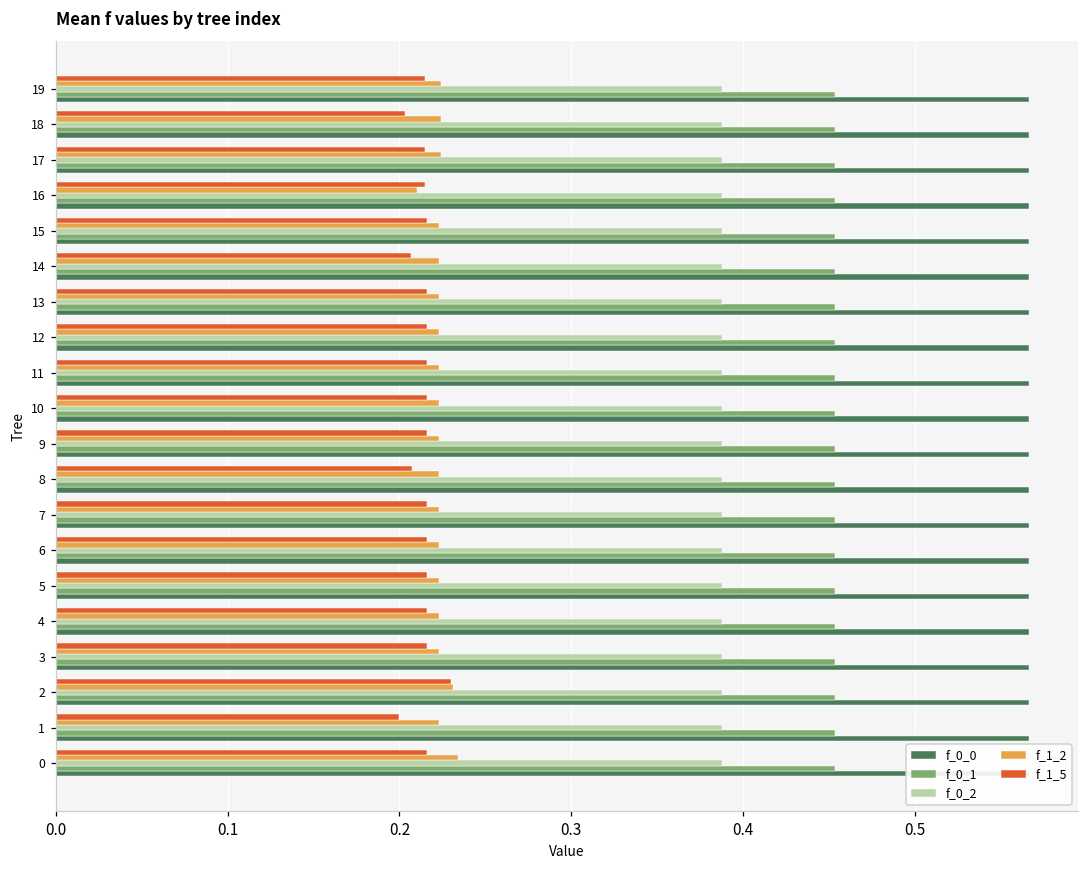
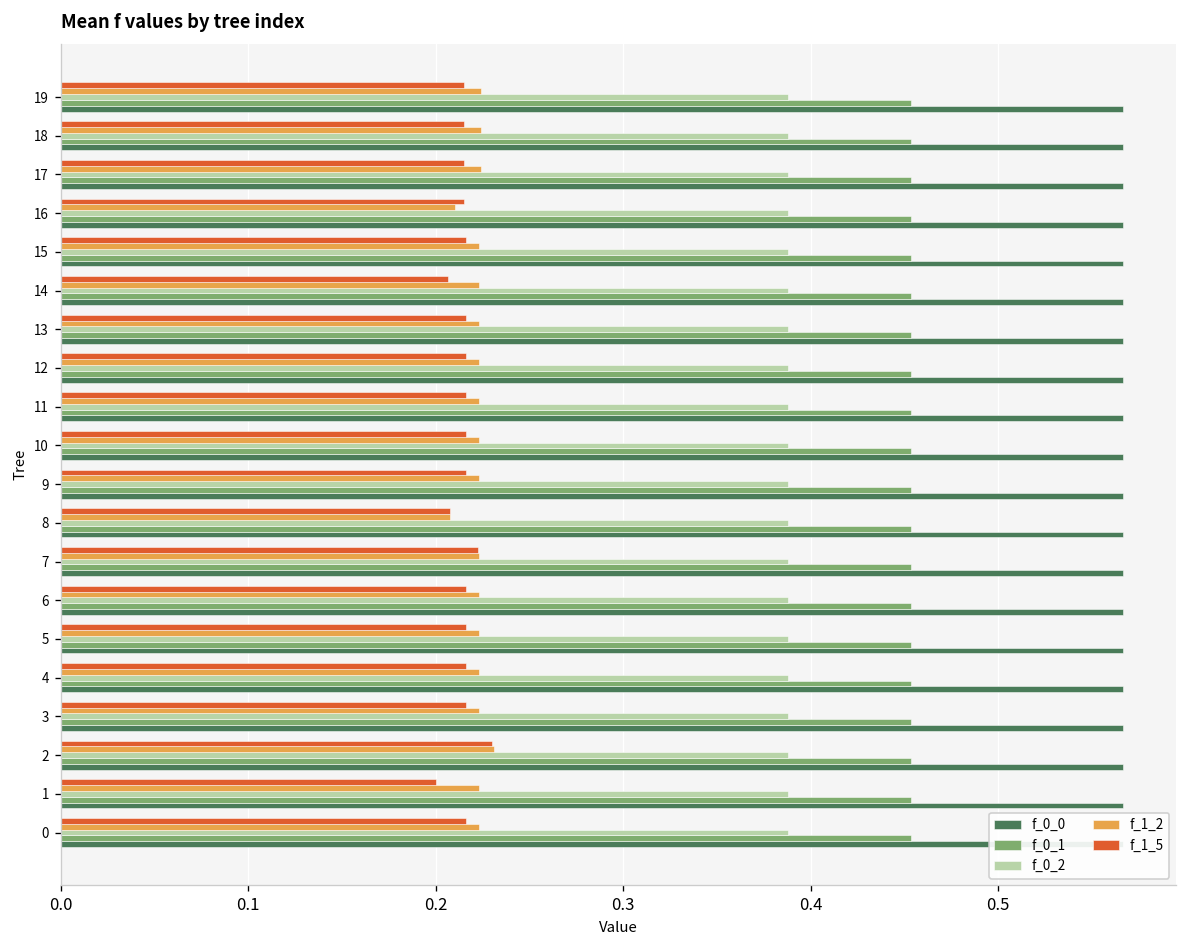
f_1_5, 18: 0.204 -> 0.215
f_1_2, 8: 0.223 -> 0.207
f_1_5, 7: 0.216 -> 0.223
f_1_2, 0: 0.234 -> 0.223
